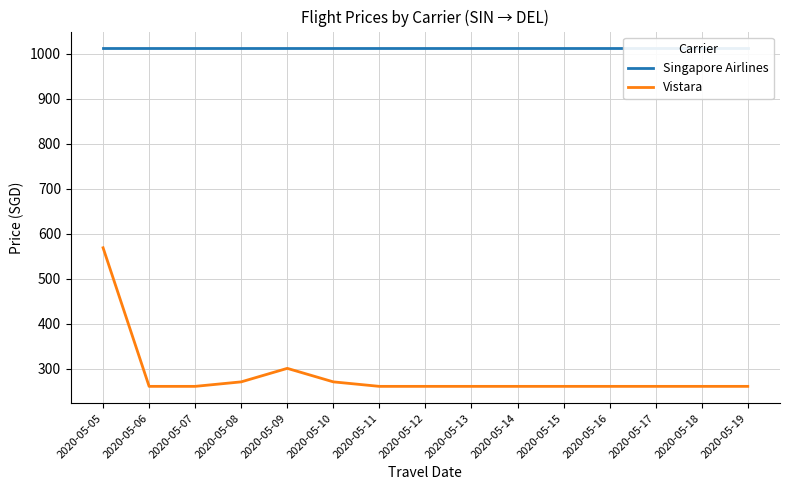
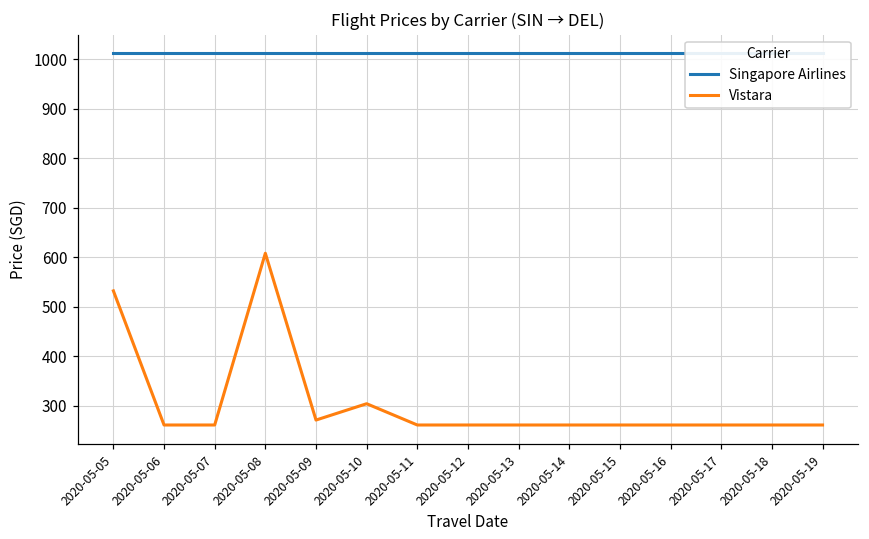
Vistara, 2020-05-05: 570 -> 530
Vistara, 2020-05-08: 270 -> 610
Vistara, 2020-05-09: 300 -> 270
Vistara, 2020-05-10: 270 -> 300
